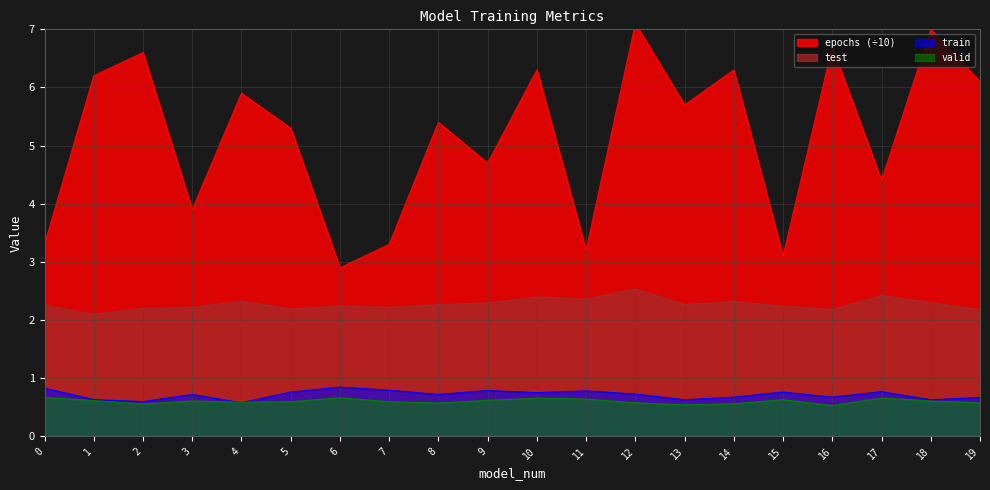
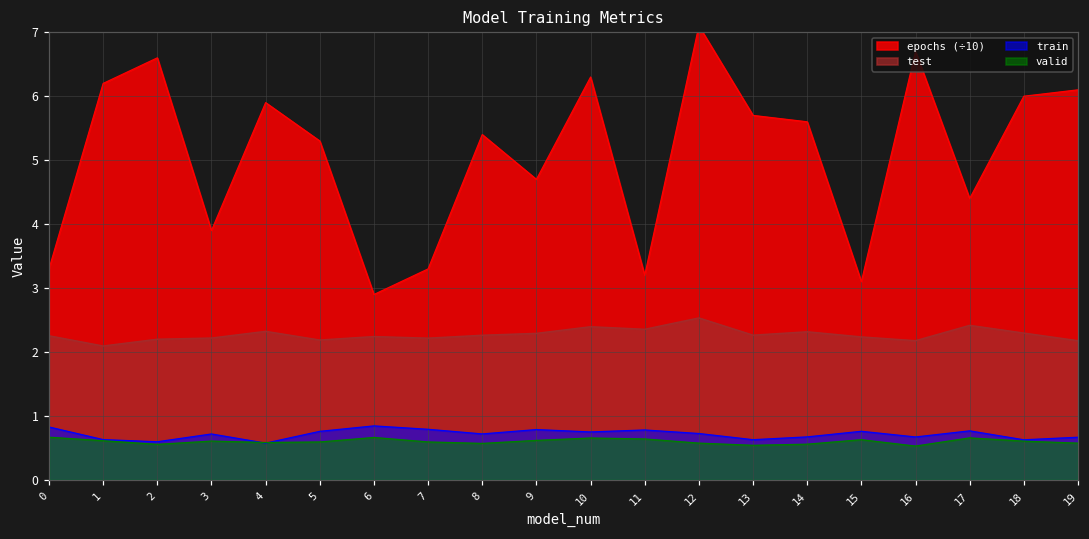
epochs (÷10), 14: 6.3 -> 5.6
epochs (÷10), 18: 7.0 -> 6.0
